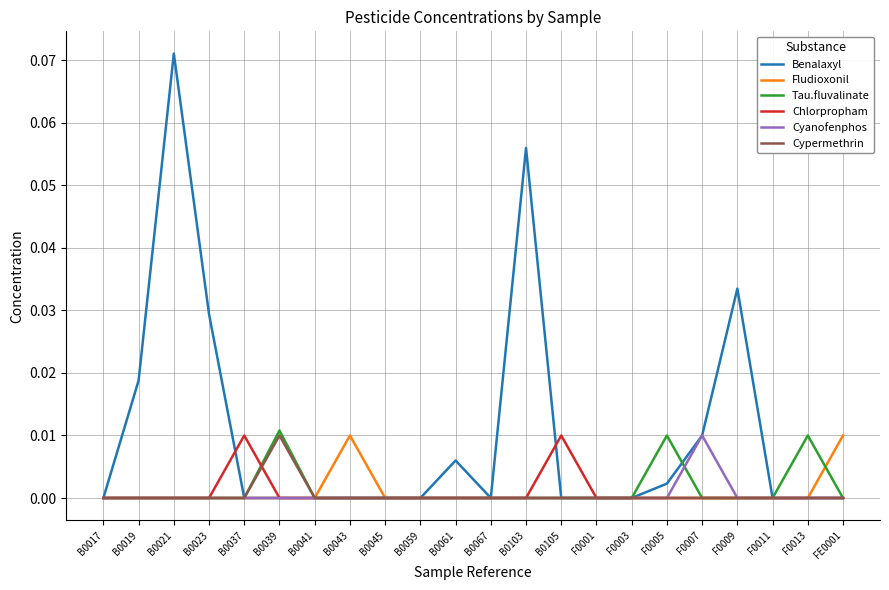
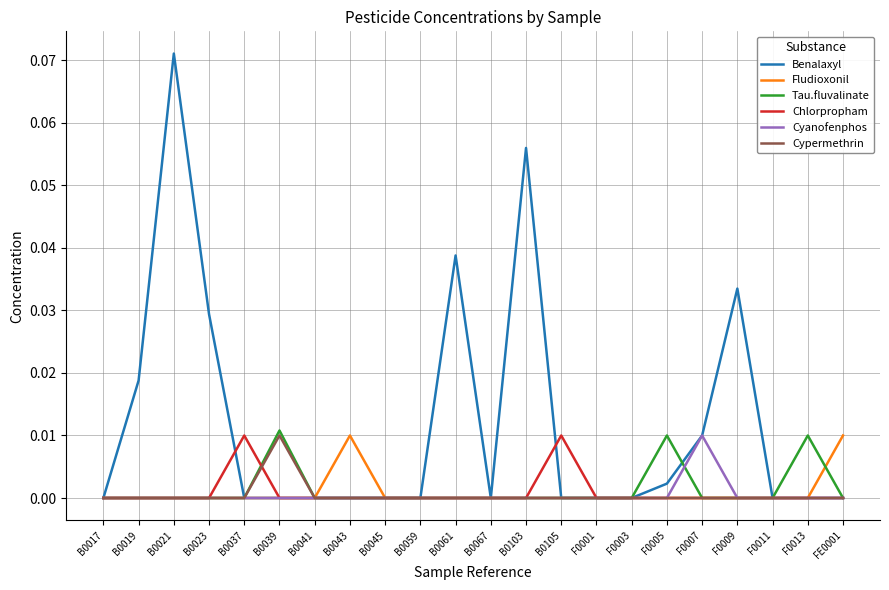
Benalaxyl, B0061: 0.006 -> 0.039
